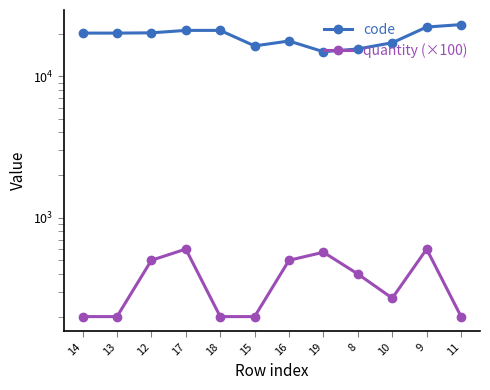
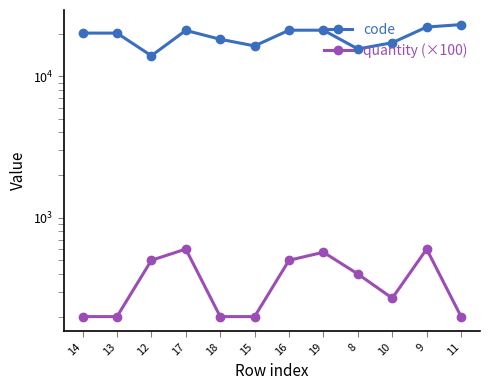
code, 12: 20000 -> 14000
code, 18: 21000 -> 18000
code, 16: 18000 -> 21000
code, 19: 15000 -> 21000
